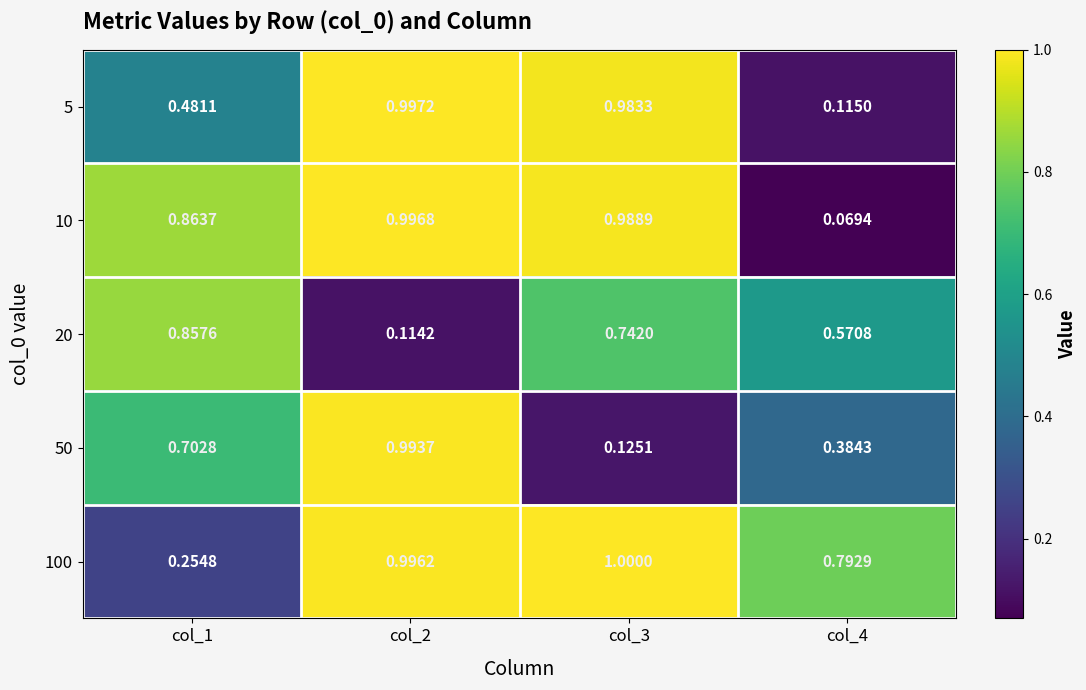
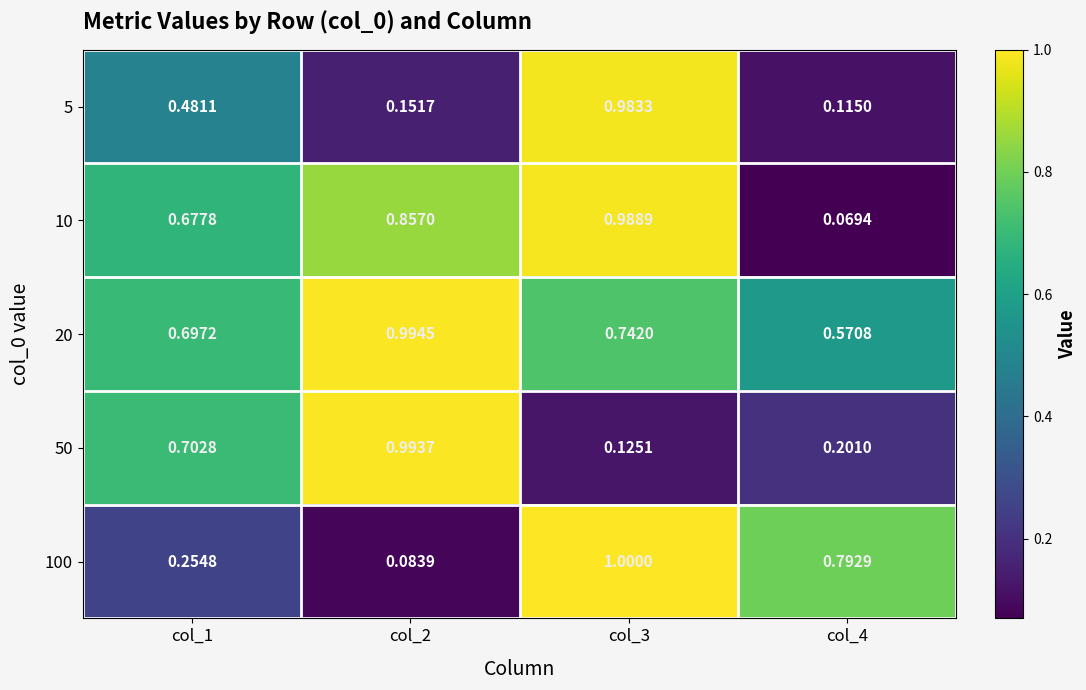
5, col_2: 0.9972 -> 0.1517
10, col_1: 0.8637 -> 0.6778
10, col_2: 0.9968 -> 0.8570
20, col_1: 0.8576 -> 0.6972
20, col_2: 0.1142 -> 0.9945
50, col_4: 0.3843 -> 0.2010
100, col_2: 0.9962 -> 0.0839
